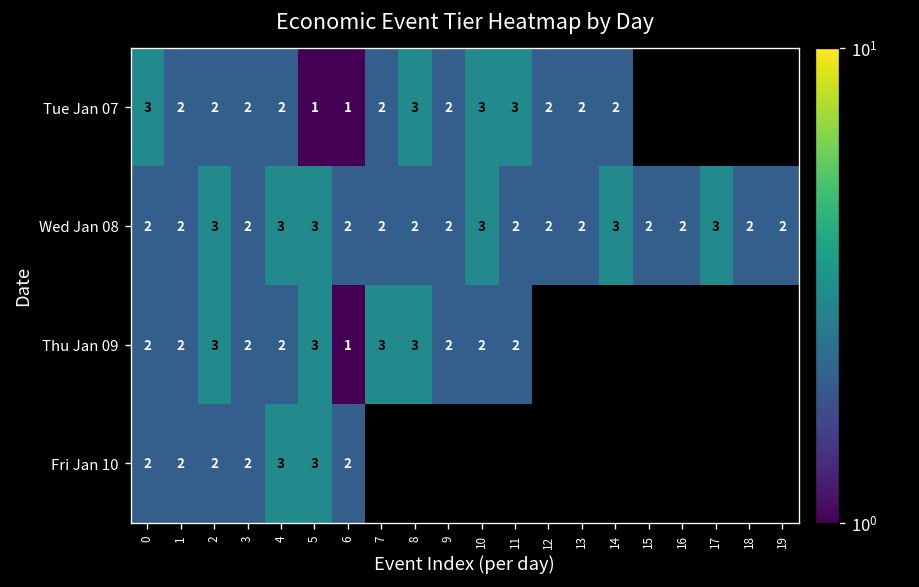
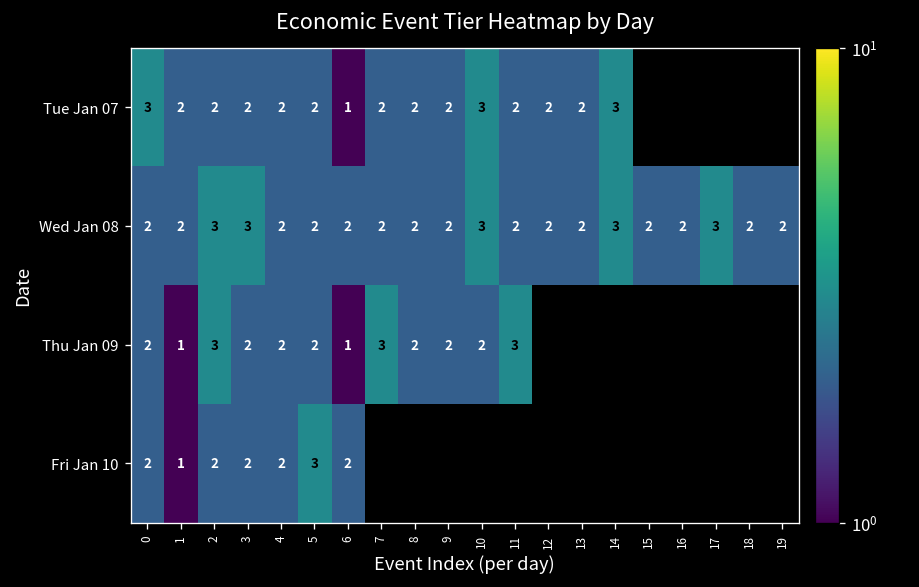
Tue Jan 07, 5: 1 -> 2
Tue Jan 07, 8: 3 -> 2
Tue Jan 07, 11: 3 -> 2
Tue Jan 07, 14: 2 -> 3
Wed Jan 08, 3: 2 -> 3
Wed Jan 08, 4: 3 -> 2
Wed Jan 08, 5: 3 -> 2
Thu Jan 09, 1: 2 -> 1
Thu Jan 09, 5: 3 -> 2
Thu Jan 09, 8: 3 -> 2
Thu Jan 09, 11: 2 -> 3
Fri Jan 10, 1: 2 -> 1
Fri Jan 10, 4: 3 -> 2
